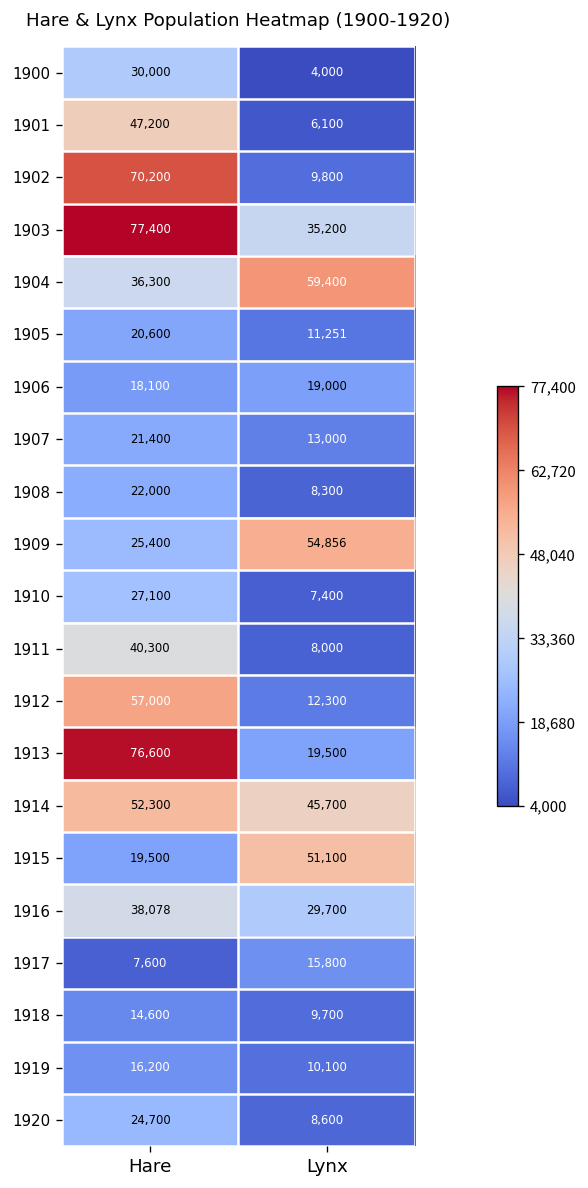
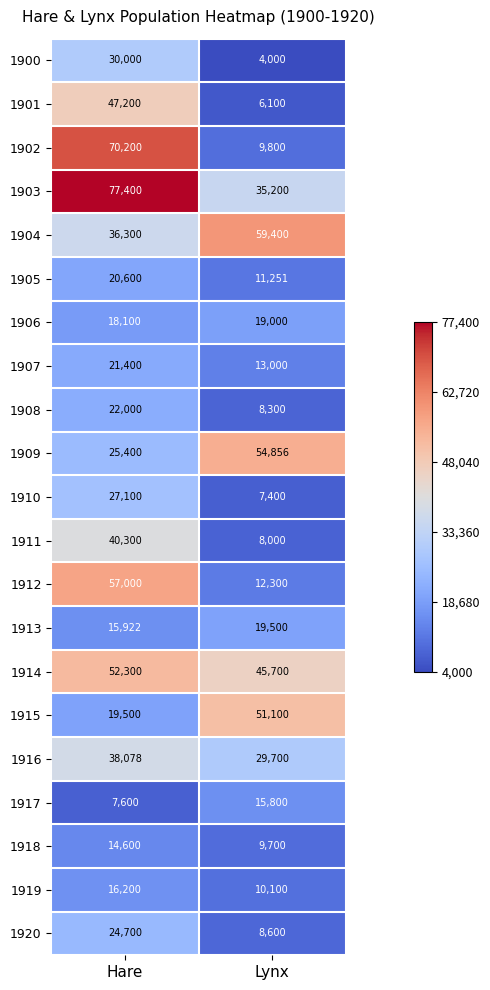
1913, Hare: 76,600 -> 15,922
